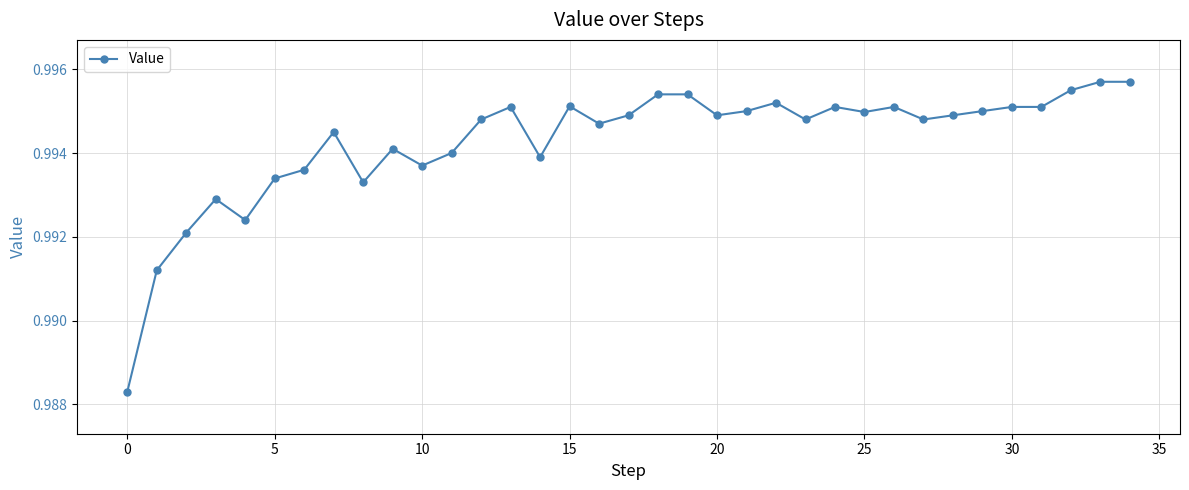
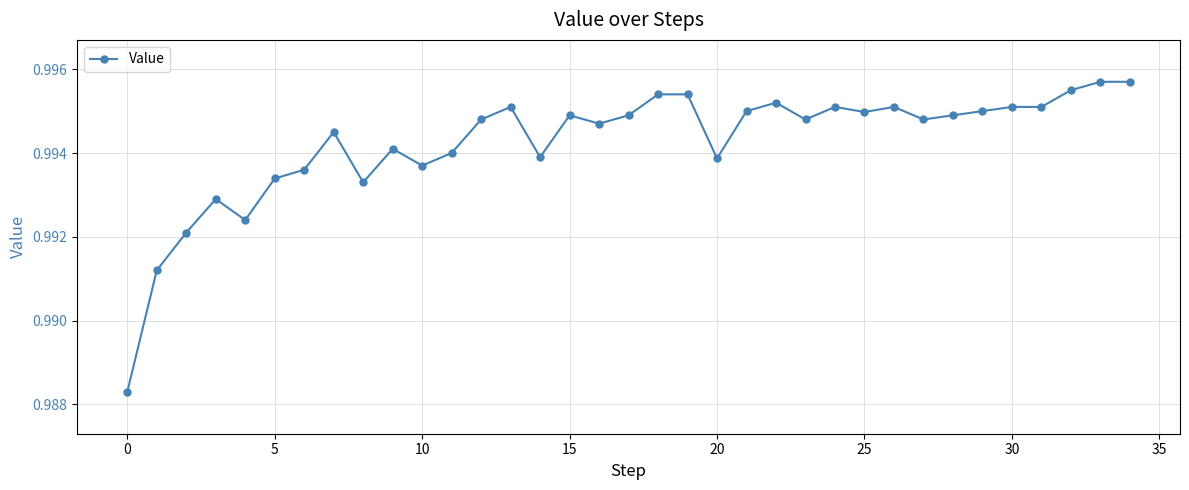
15: 0.9951 -> 0.9949
20: 0.9949 -> 0.9939
